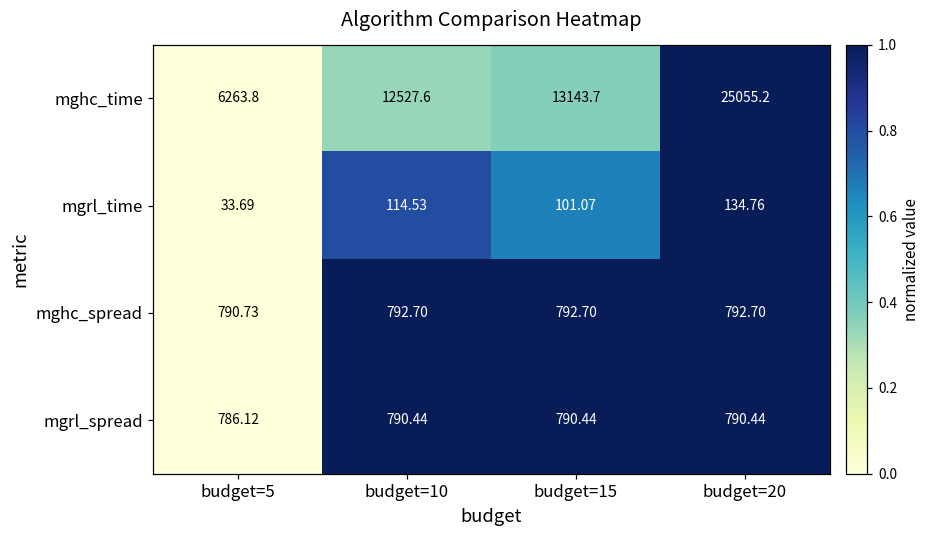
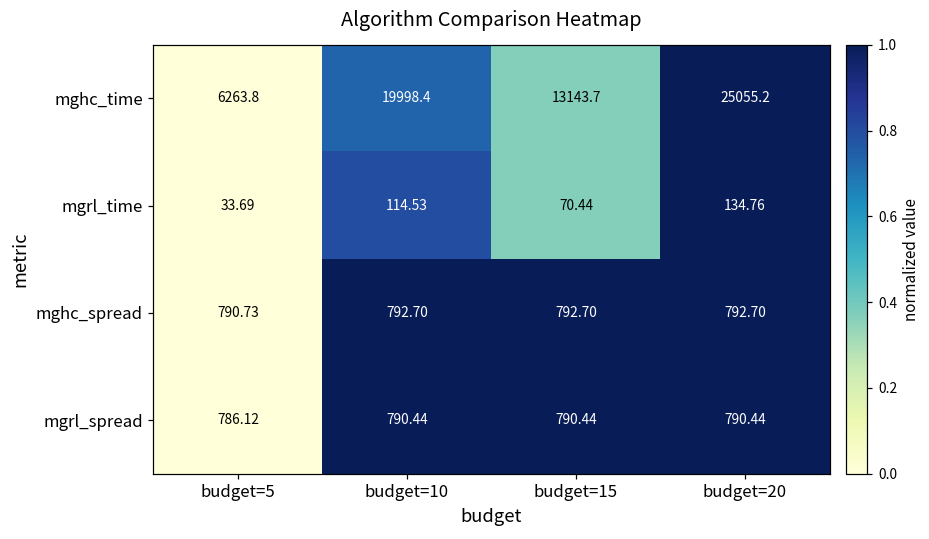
mghc_time, budget=10: 12527.6 -> 19998.4
mgrl_time, budget=15: 101.07 -> 70.44
